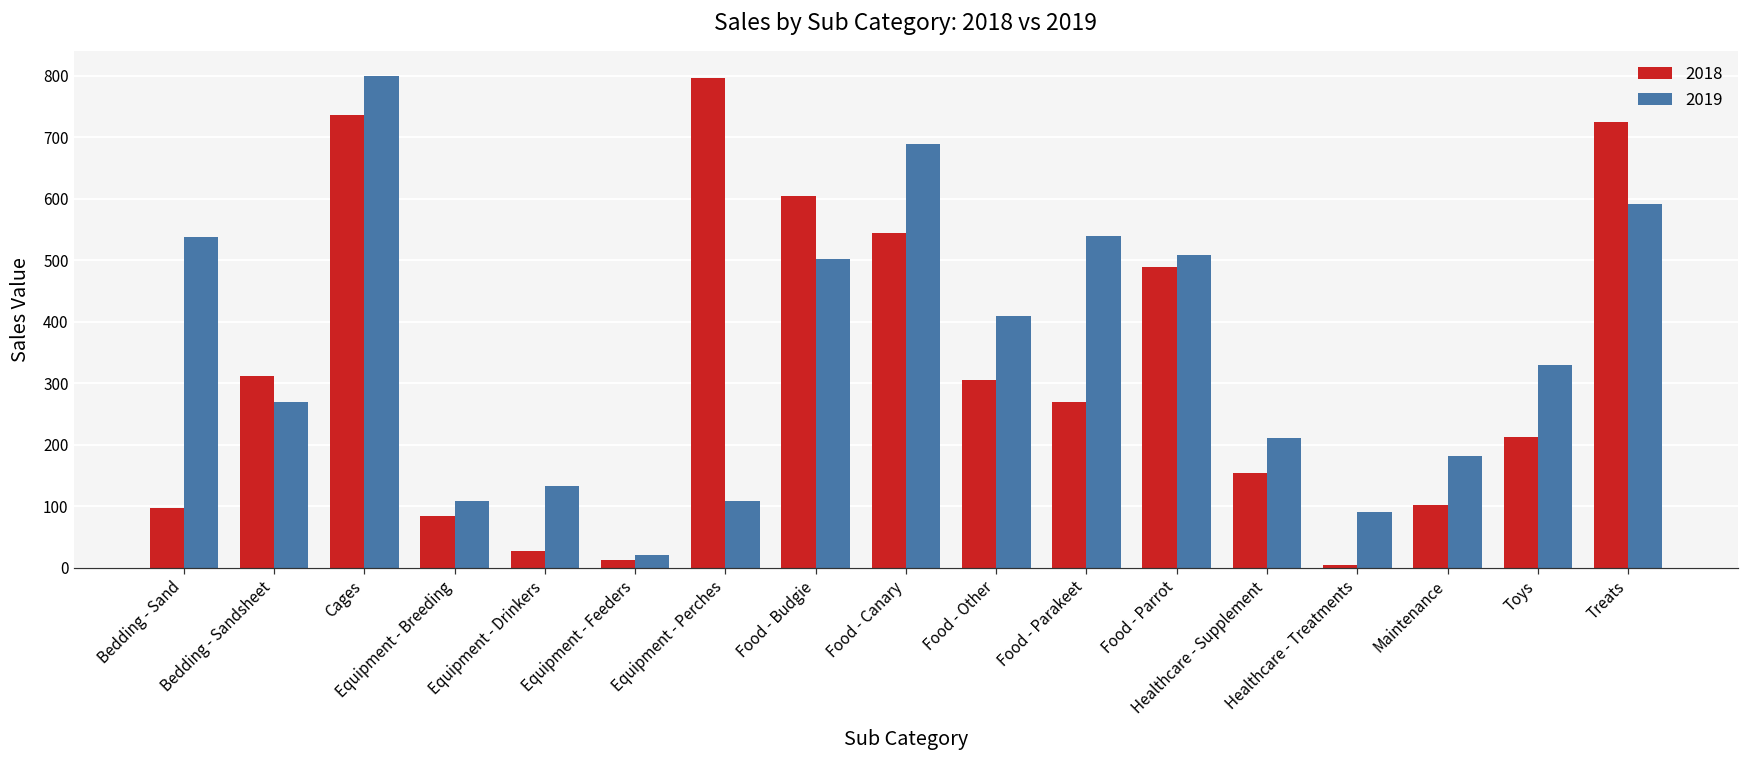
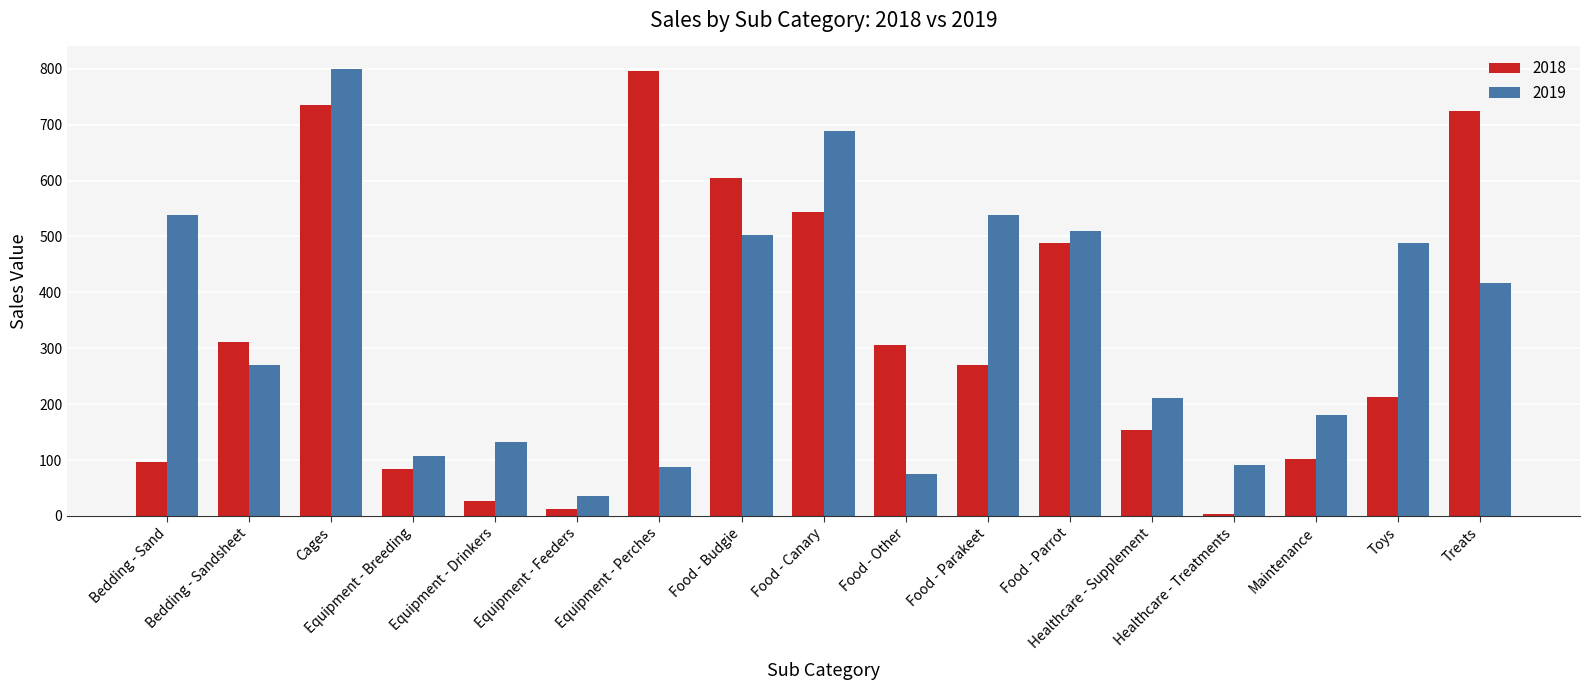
2019, Equipment - Feeders: 20 -> 30
2019, Equipment - Perches: 110 -> 90
2019, Food - Other: 410 -> 80
2019, Toys: 330 -> 490
2019, Treats: 590 -> 420
